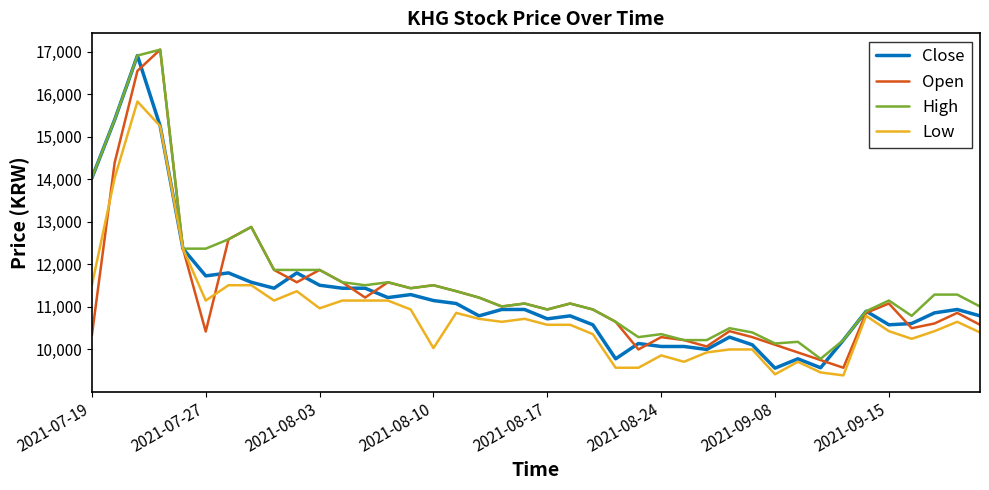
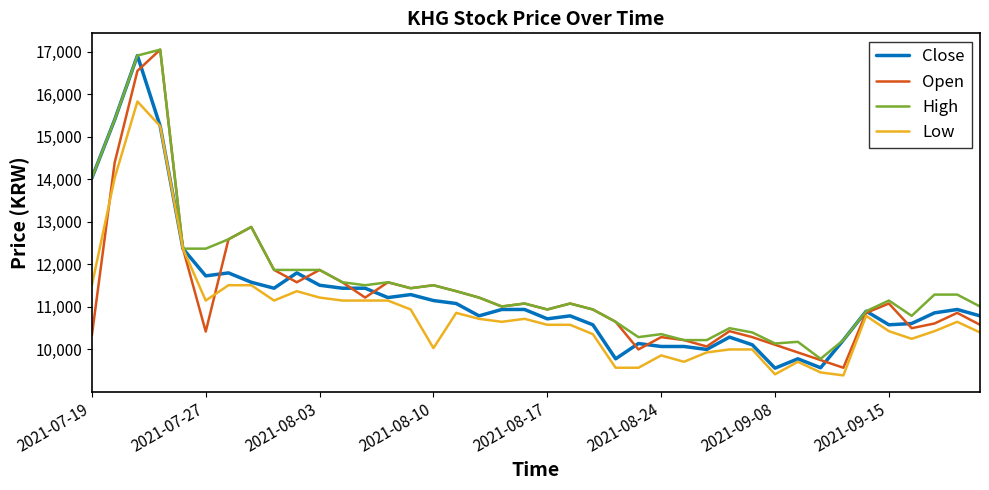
Low, 2021-08-03: 11,000 -> 11,200
